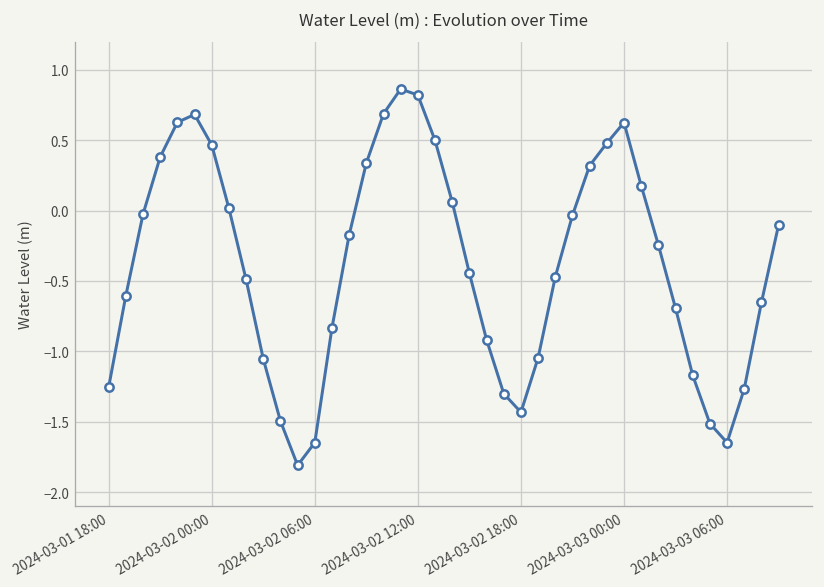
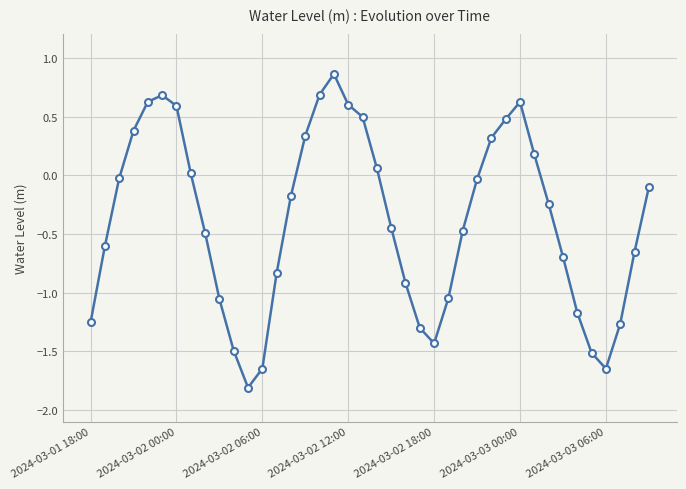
2024-03-02 00:00: 0.47 -> 0.59
2024-03-02 12:00: 0.82 -> 0.60
